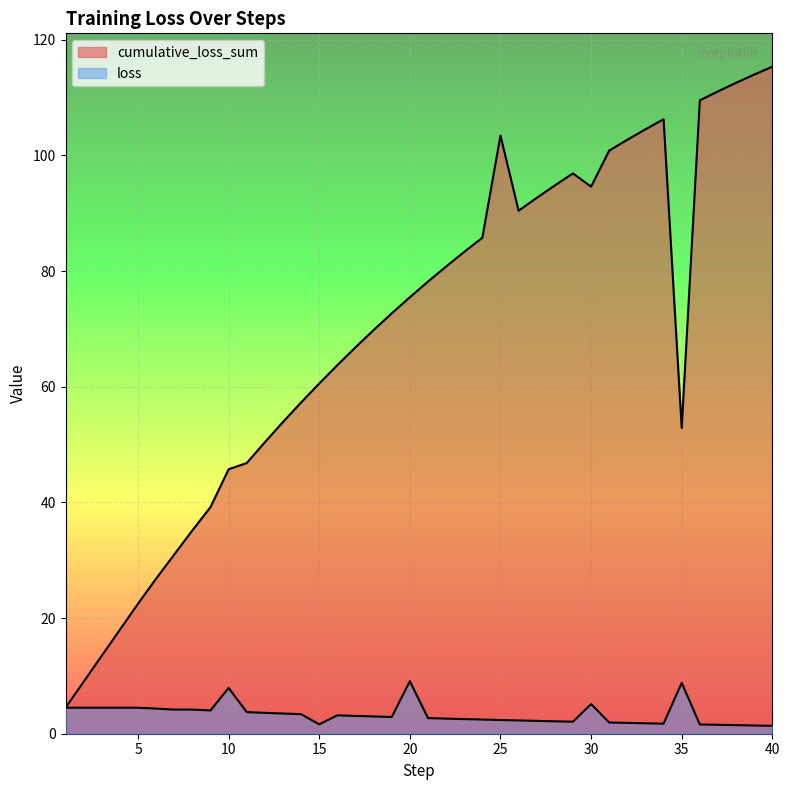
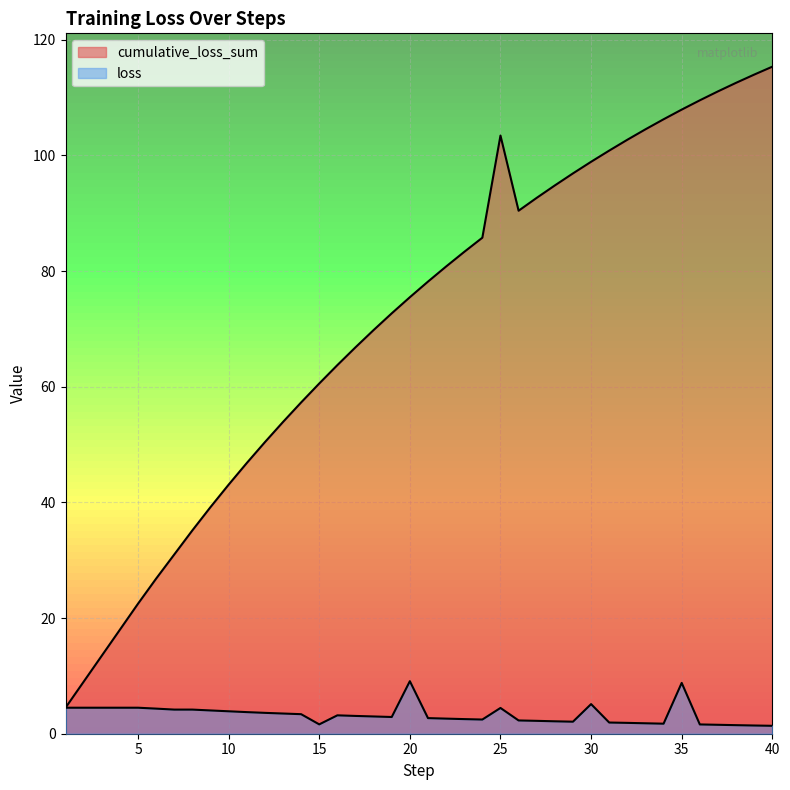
cumulative_loss_sum, 10: 46 -> 43
loss, 10: 8 -> 4
loss, 25: 2 -> 4
cumulative_loss_sum, 30: 95 -> 99
cumulative_loss_sum, 35: 53 -> 108
